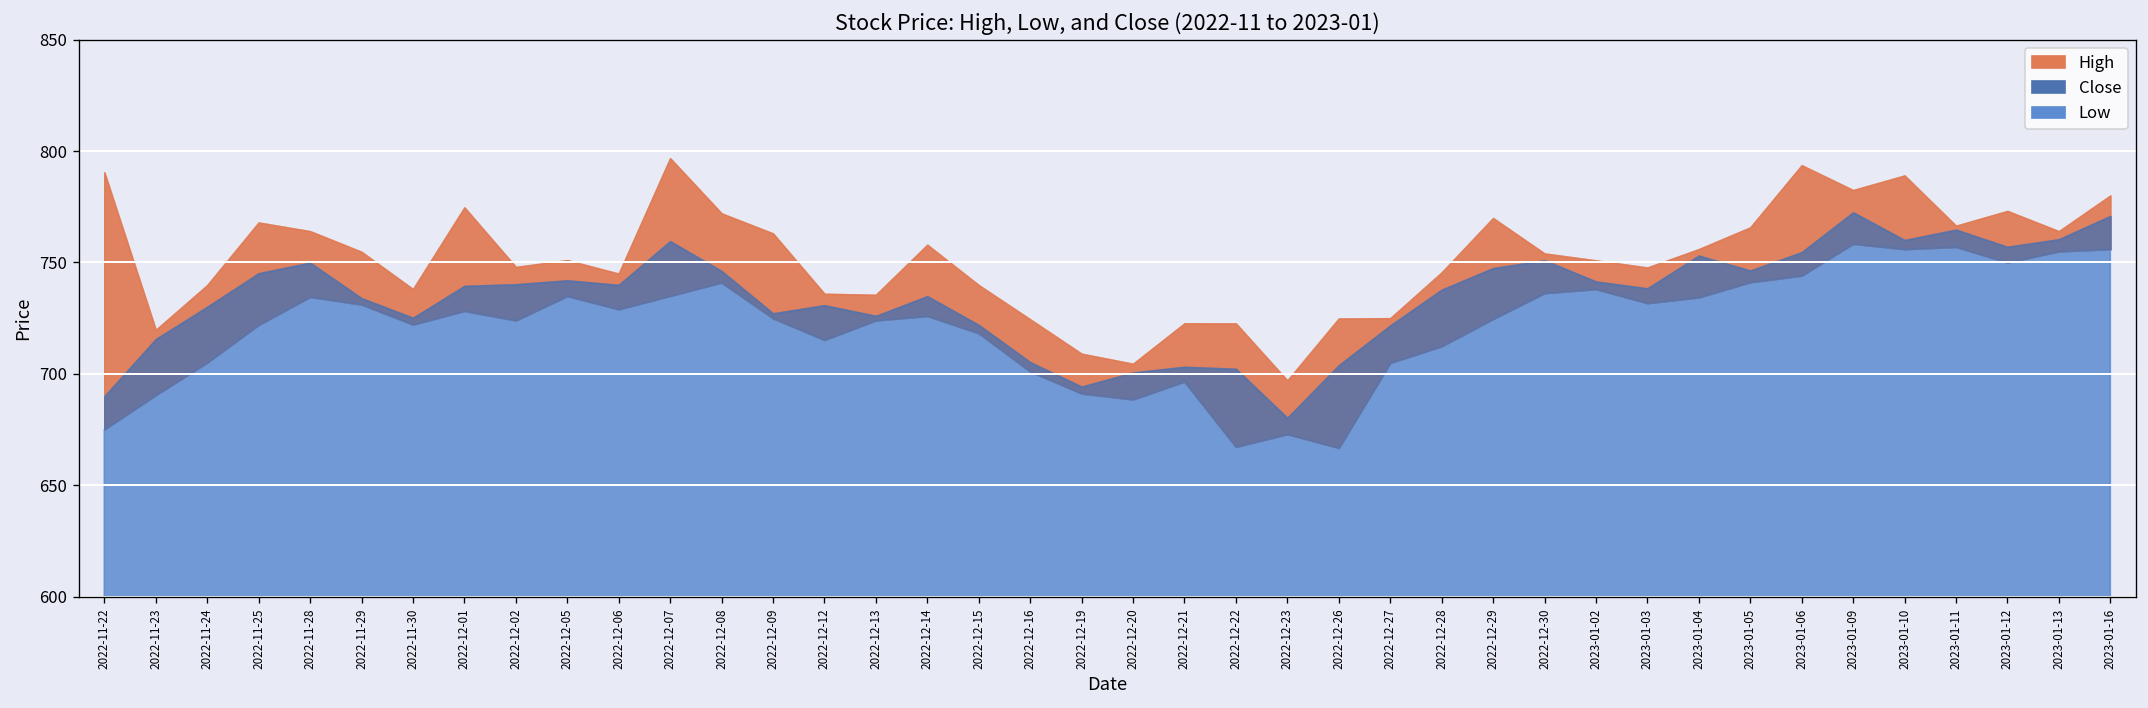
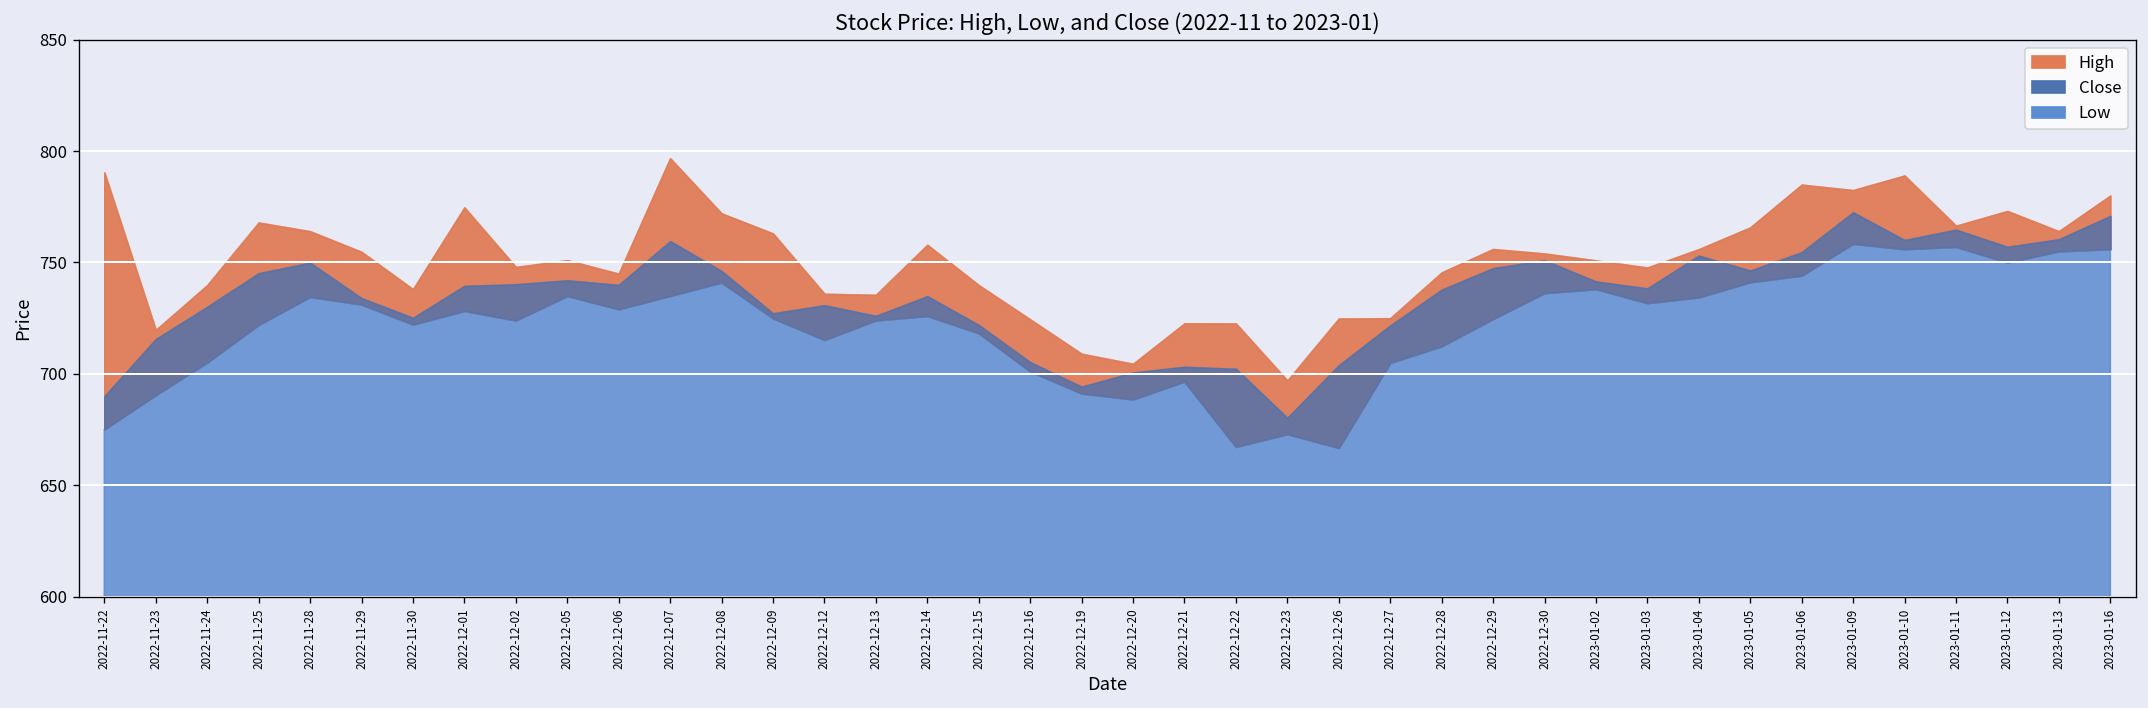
High, 2022-12-29: 770 -> 756
High, 2023-01-06: 794 -> 785
